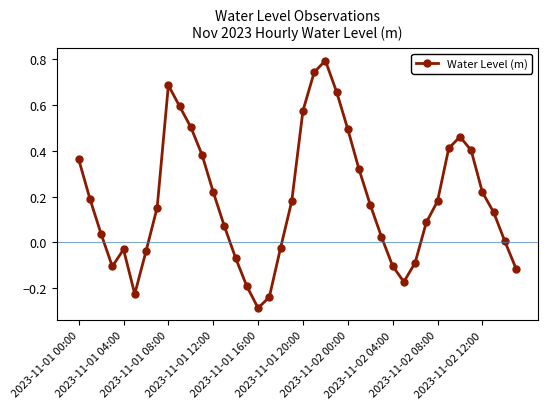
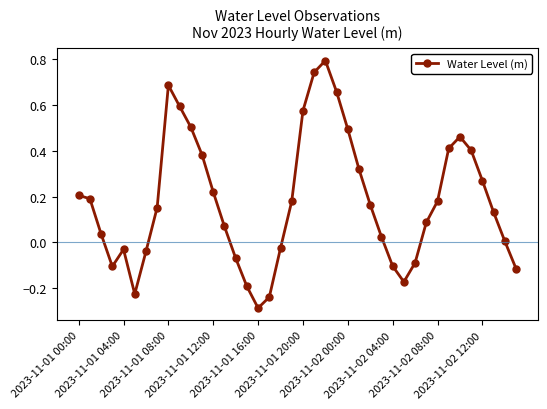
2023-11-01 00:00: 0.36 -> 0.21
2023-11-02 12:00: 0.22 -> 0.27
